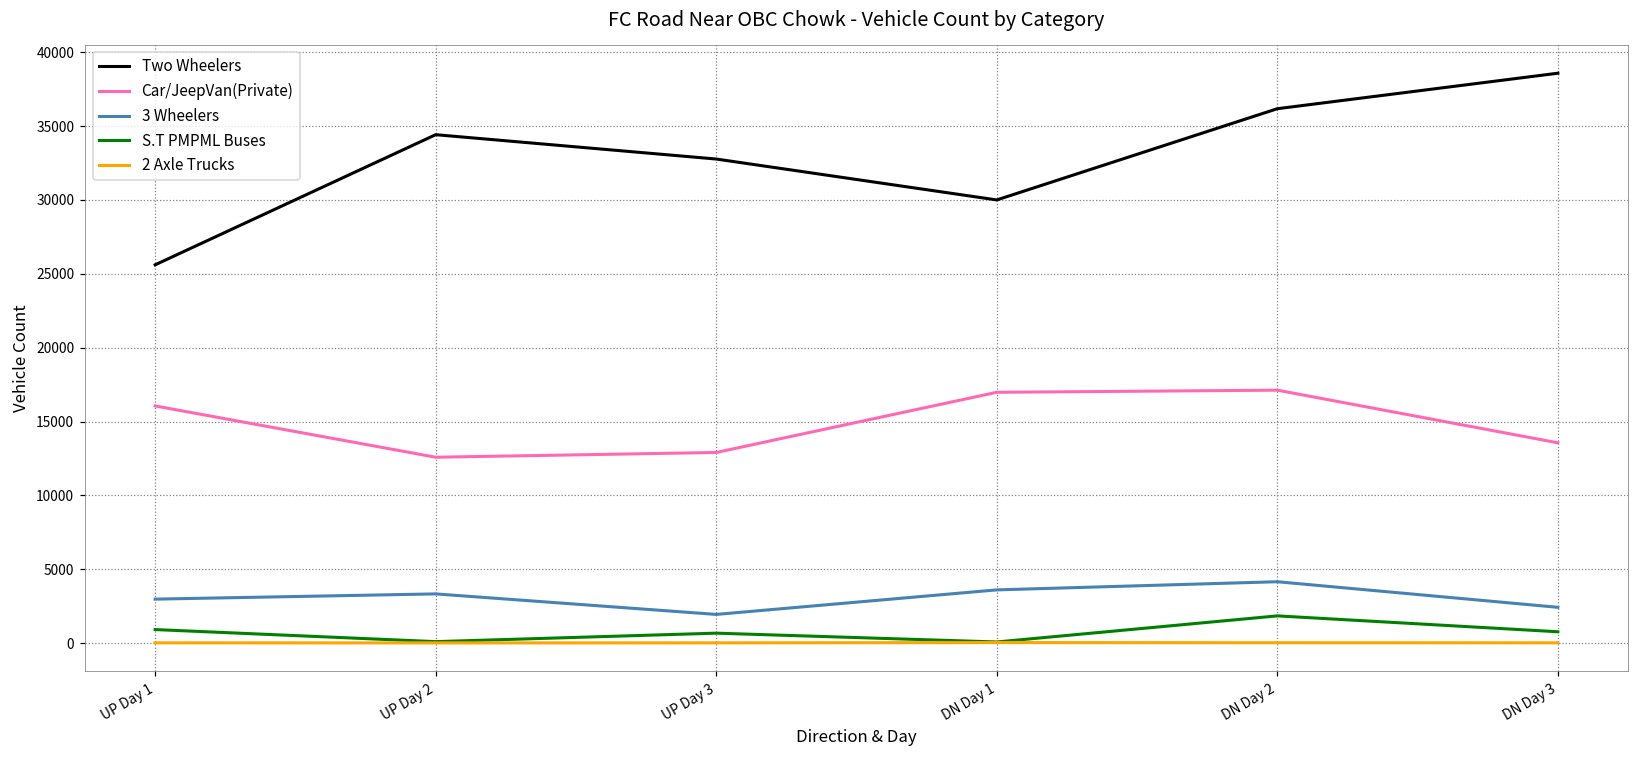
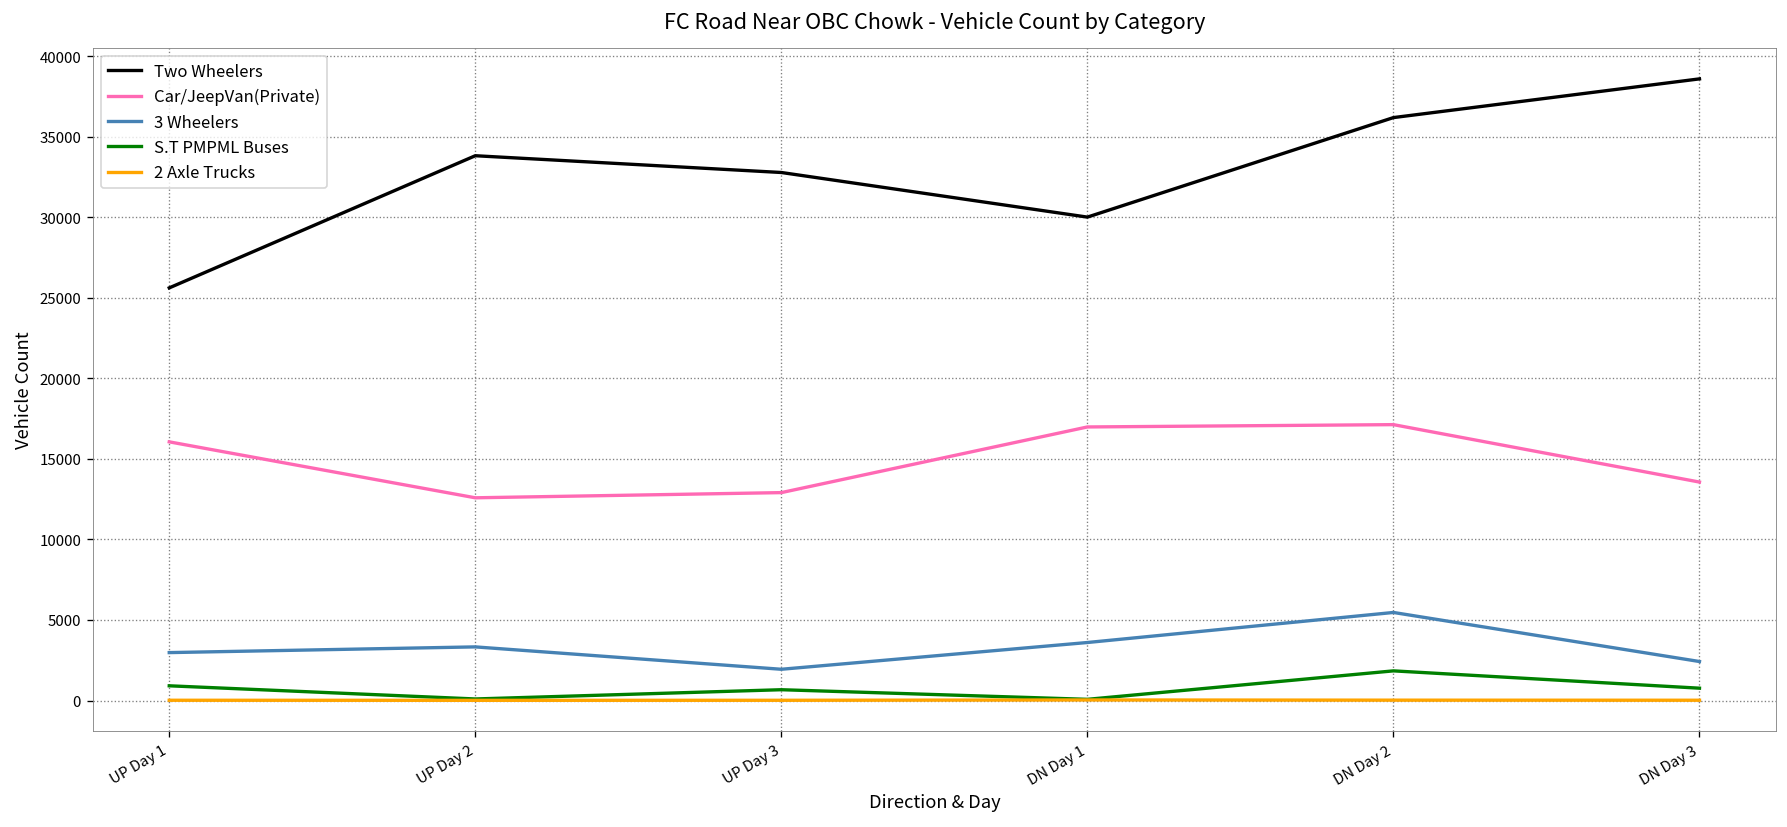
Two Wheelers, UP Day 2: 34400 -> 33800
3 Wheelers, DN Day 2: 4200 -> 5500
